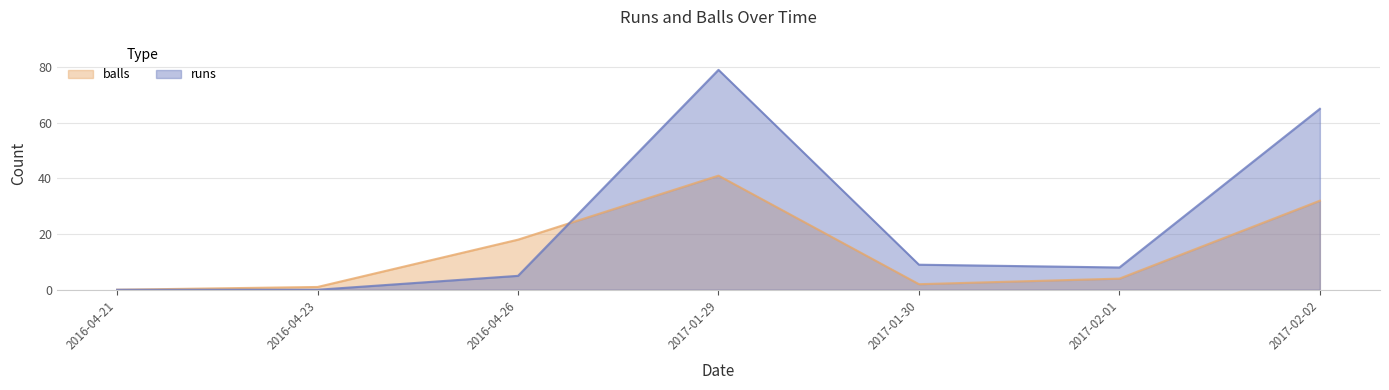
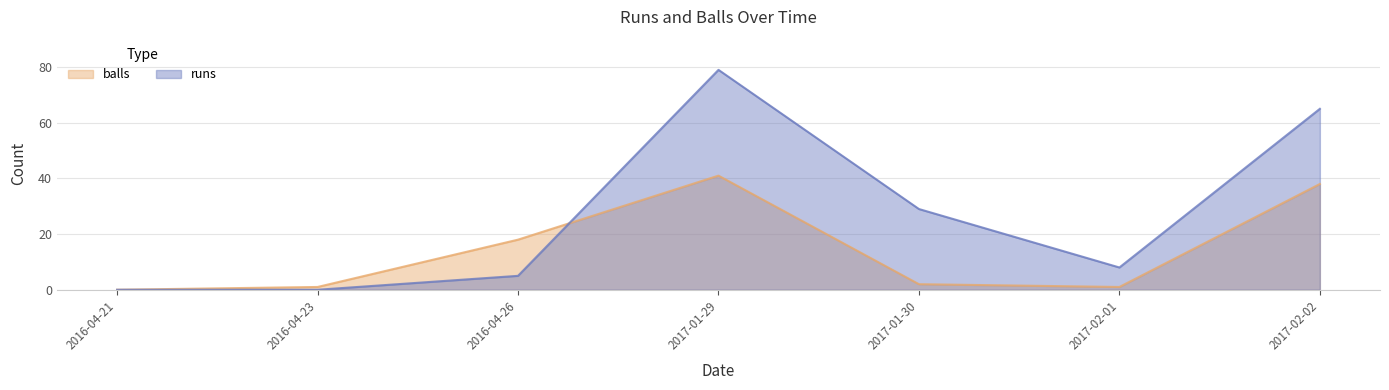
runs, 2017-01-30: 9 -> 29
balls, 2017-02-01: 4 -> 1
balls, 2017-02-02: 32 -> 38
